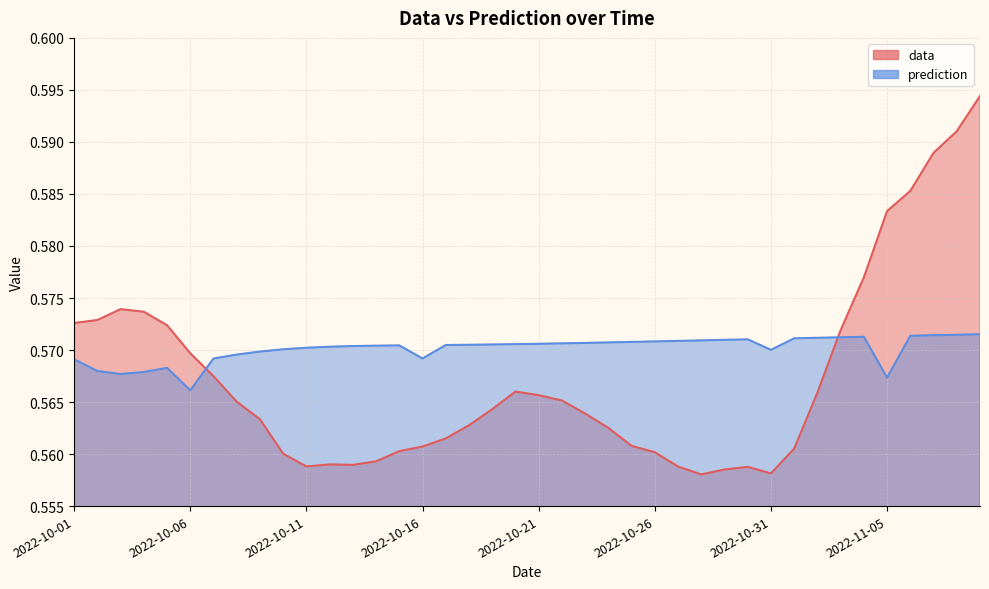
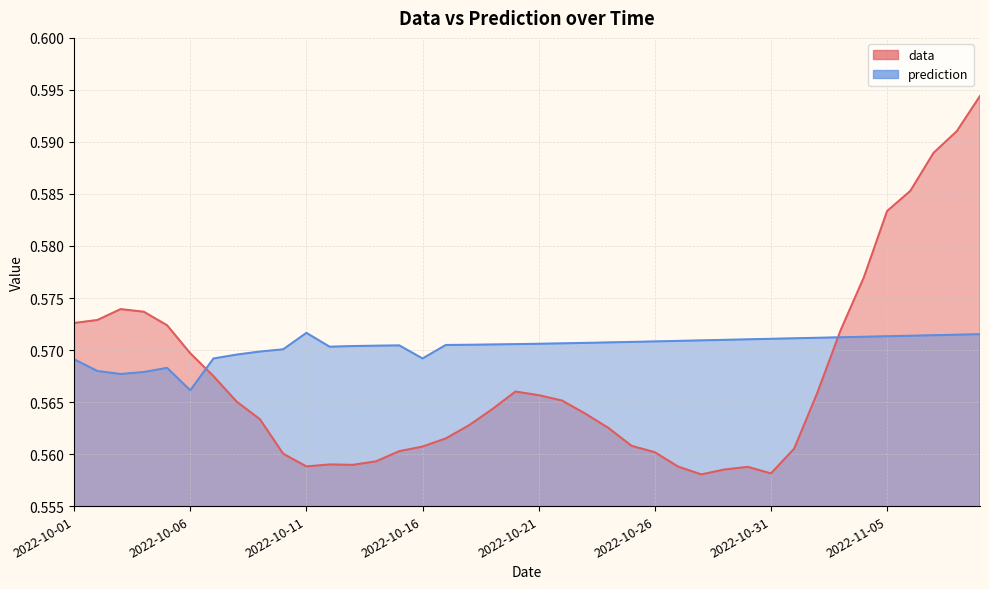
prediction, 2022-10-11: 0.5702 -> 0.5716
prediction, 2022-10-31: 0.5700 -> 0.5711
prediction, 2022-11-05: 0.5674 -> 0.5713
